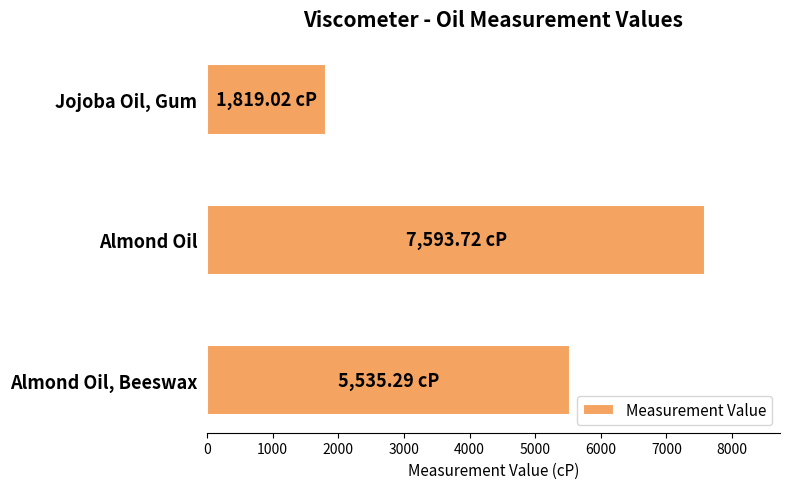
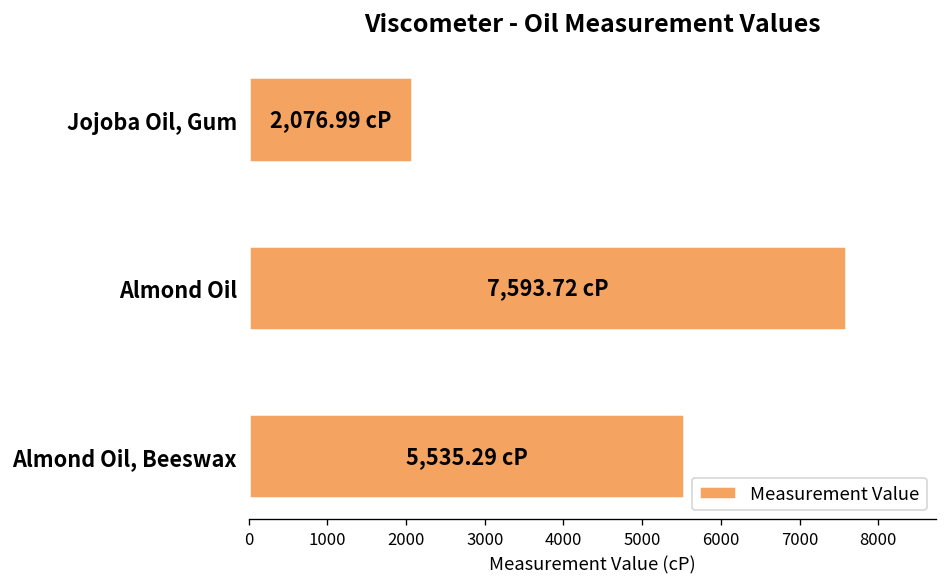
Jojoba Oil, Gum: 1,819.02 -> 2,076.99
